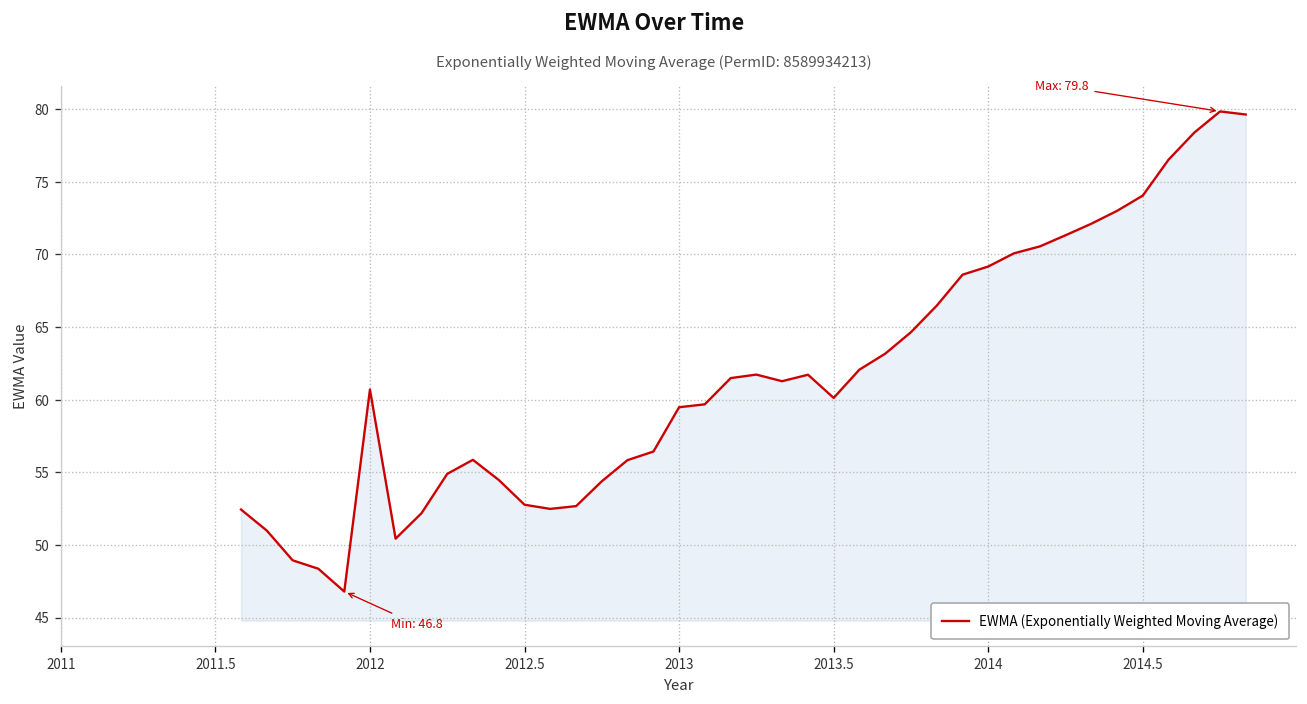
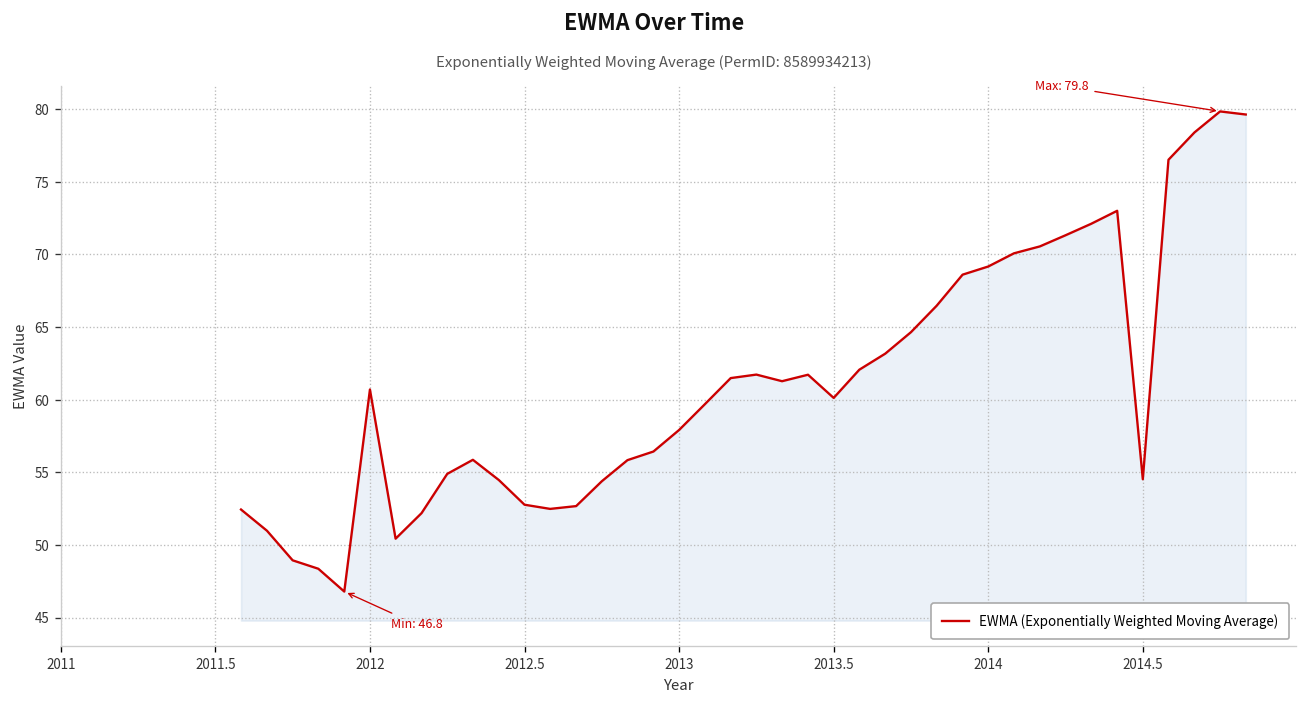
2013: 59.5 -> 57.9
2014.5: 74.1 -> 54.5
